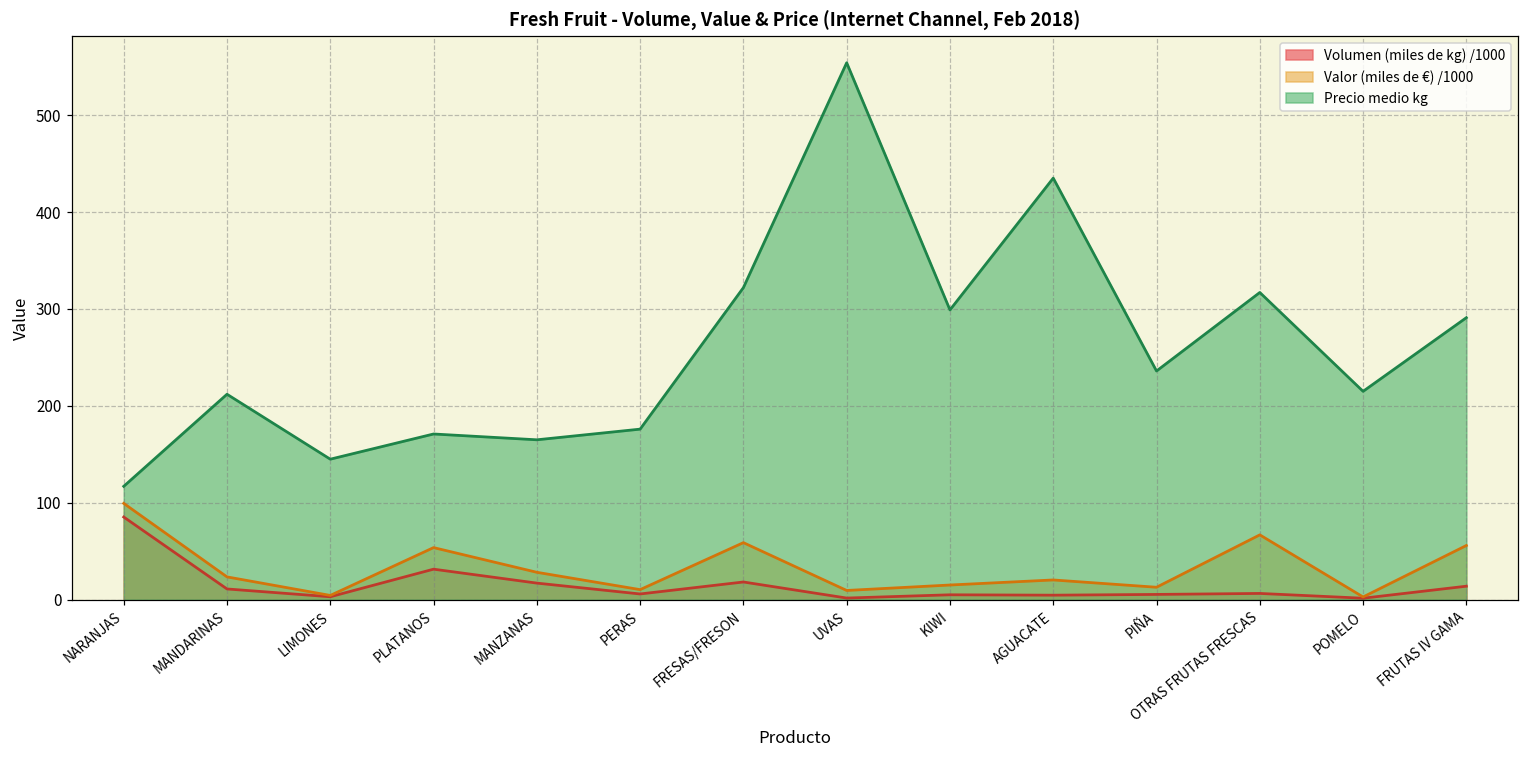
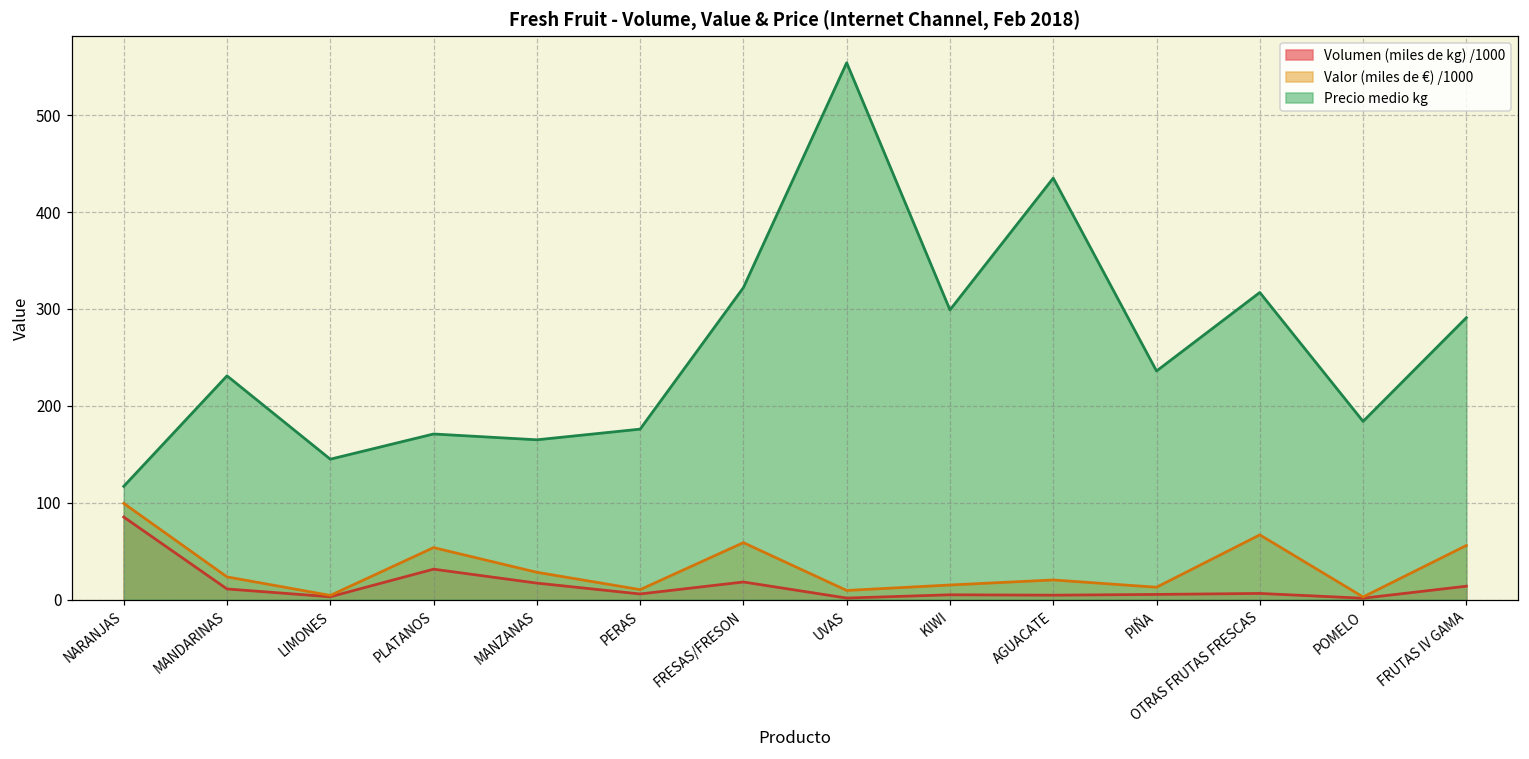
Precio medio kg, MANDARINAS: 210 -> 230
Precio medio kg, POMELO: 220 -> 180
